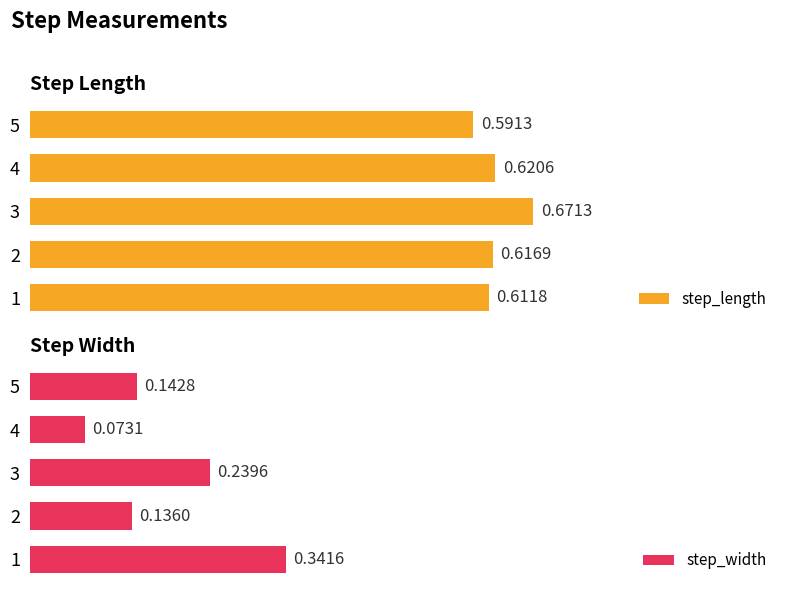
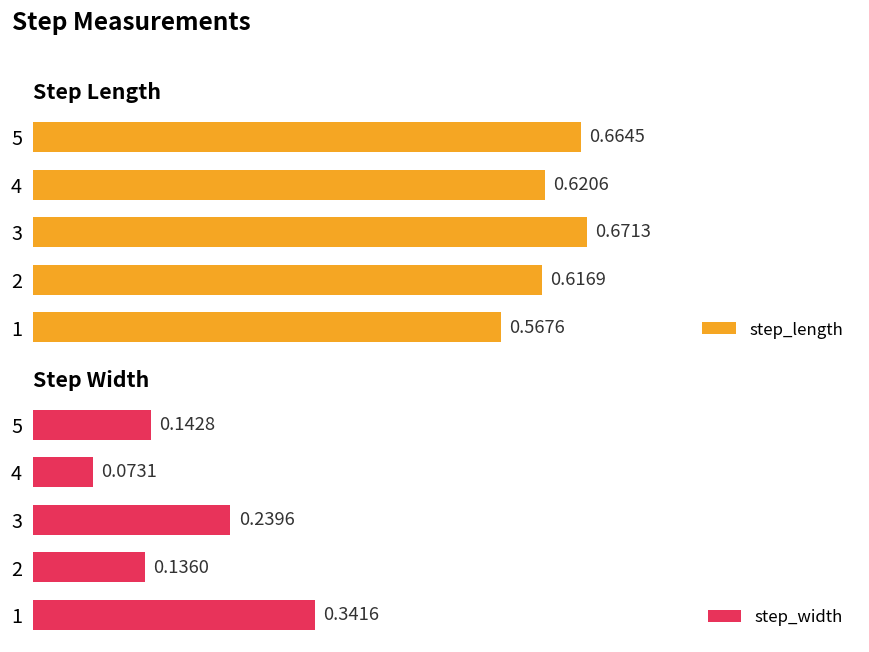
Step Length, 5: 0.5913 -> 0.6645
Step Length, 1: 0.6118 -> 0.5676
